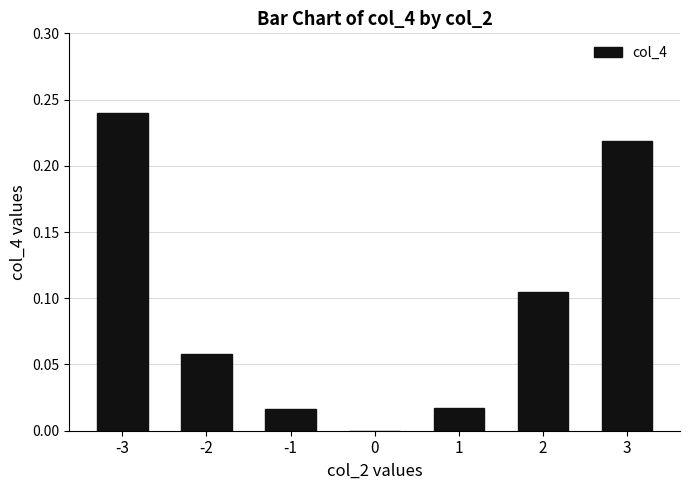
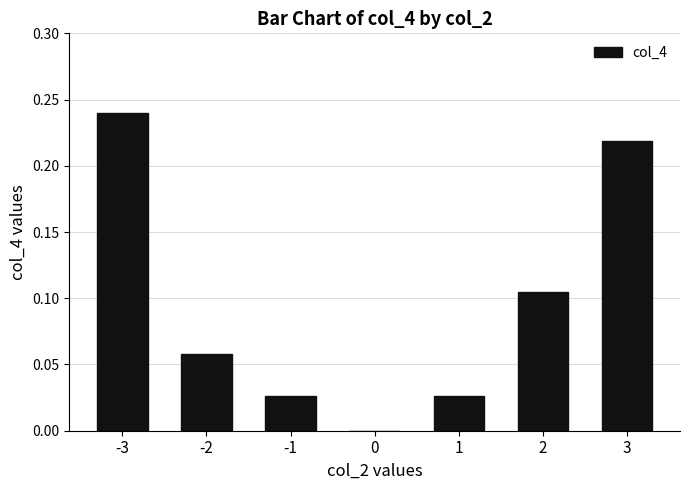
-1: 0.016 -> 0.026
1: 0.017 -> 0.026
